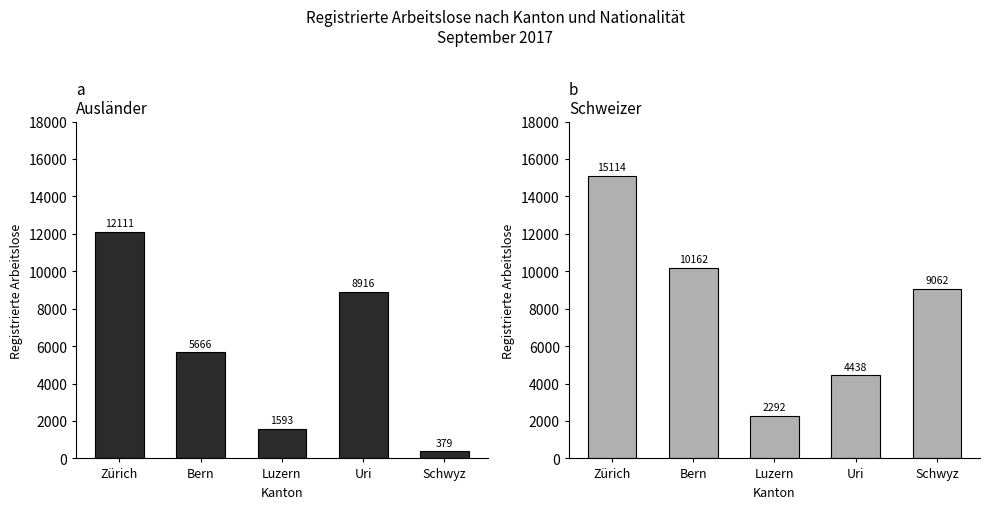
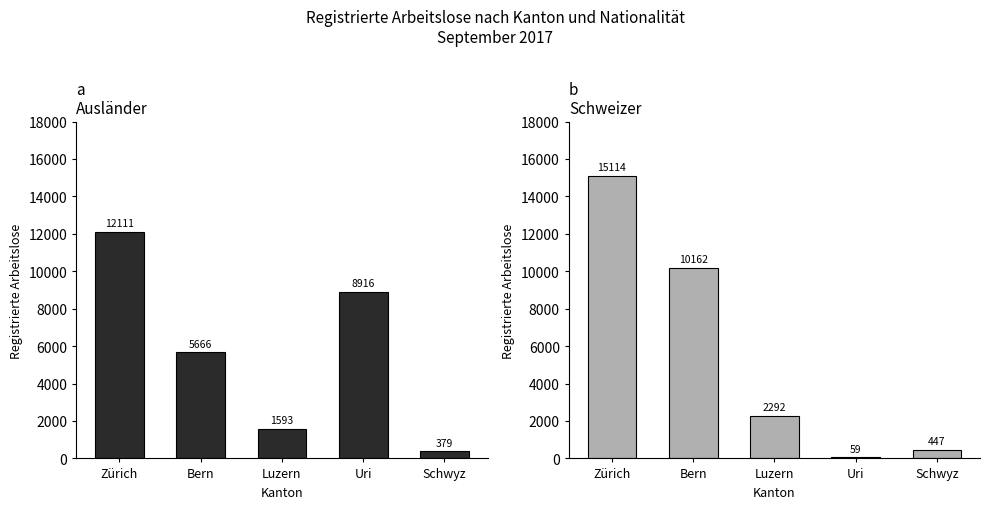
b Schweizer, Uri: 4438 -> 59
b Schweizer, Schwyz: 9062 -> 447
